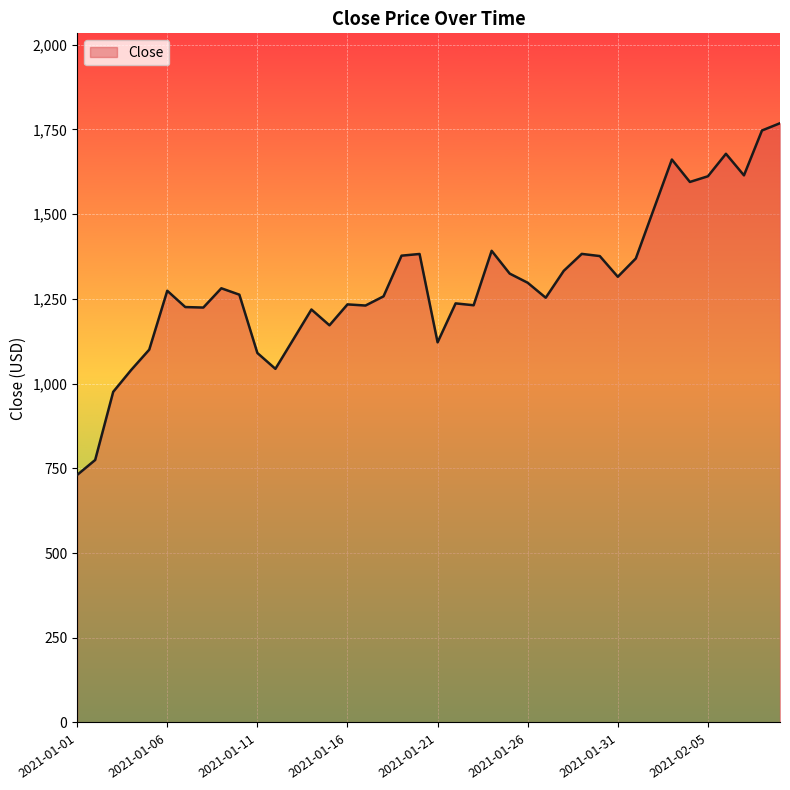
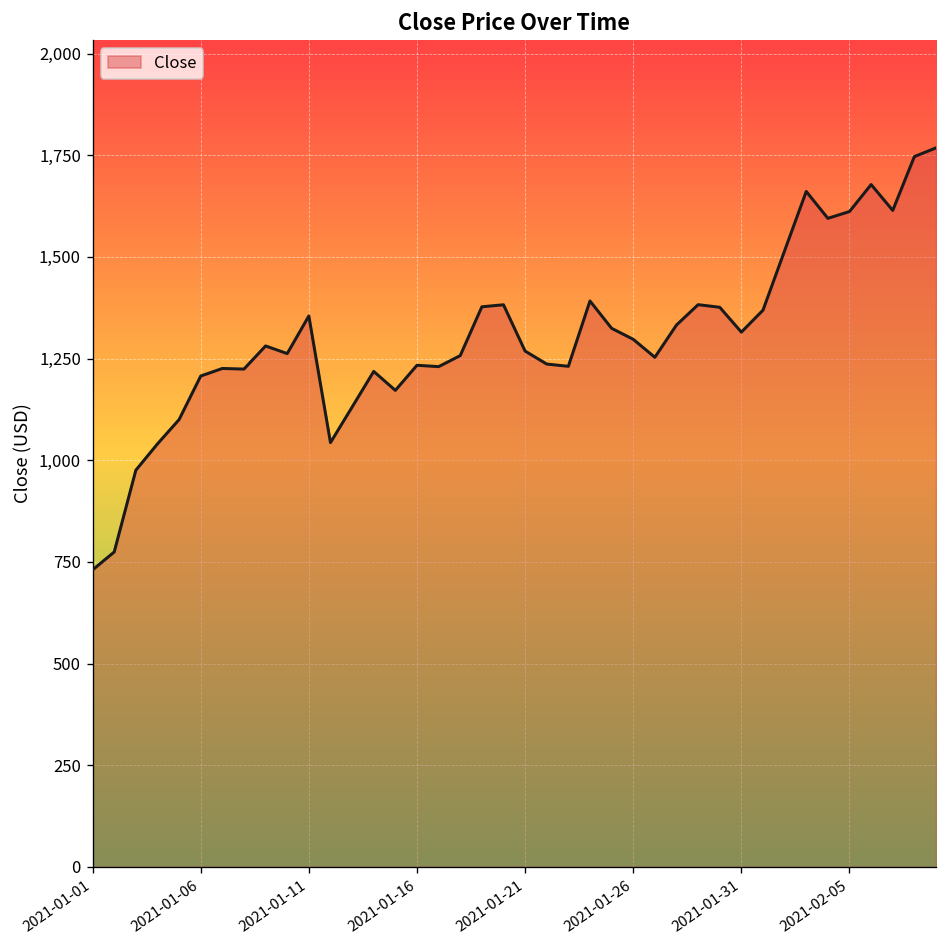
2021-01-06: 1,270 -> 1,210
2021-01-11: 1,090 -> 1,350
2021-01-21: 1,120 -> 1,270
